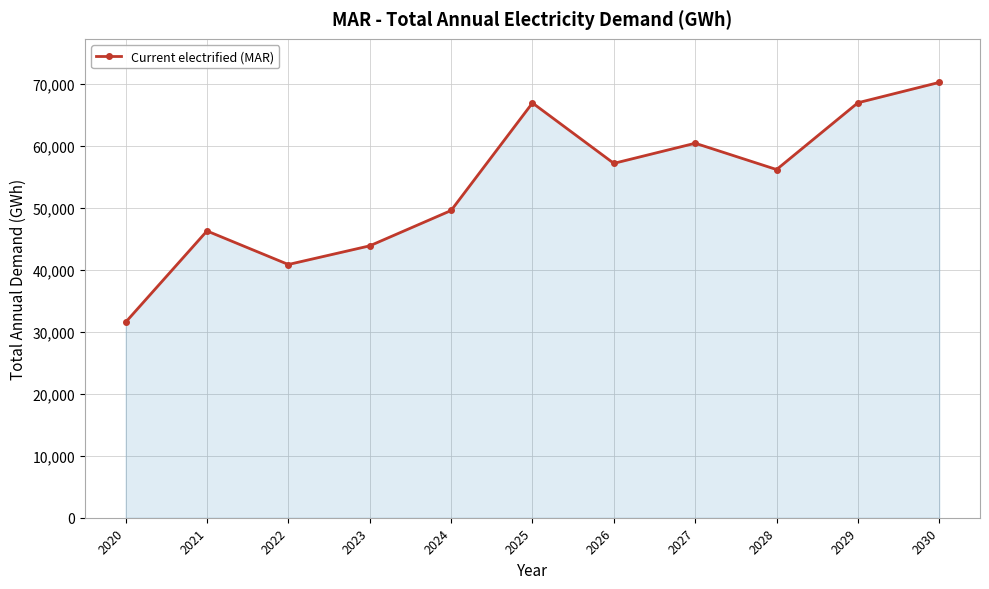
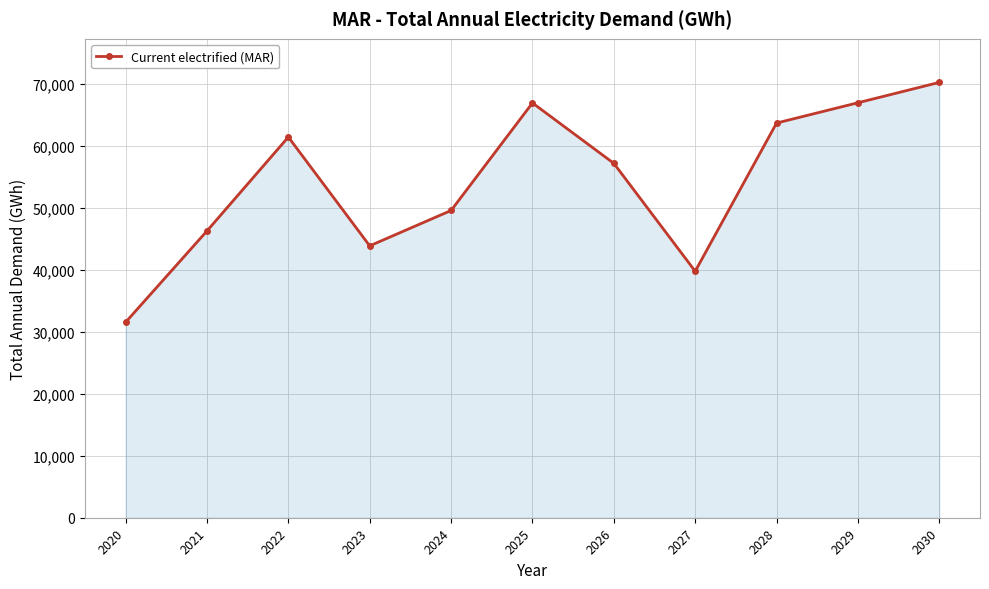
2022: 41,000 -> 61,000
2027: 60,000 -> 40,000
2028: 56,000 -> 64,000
